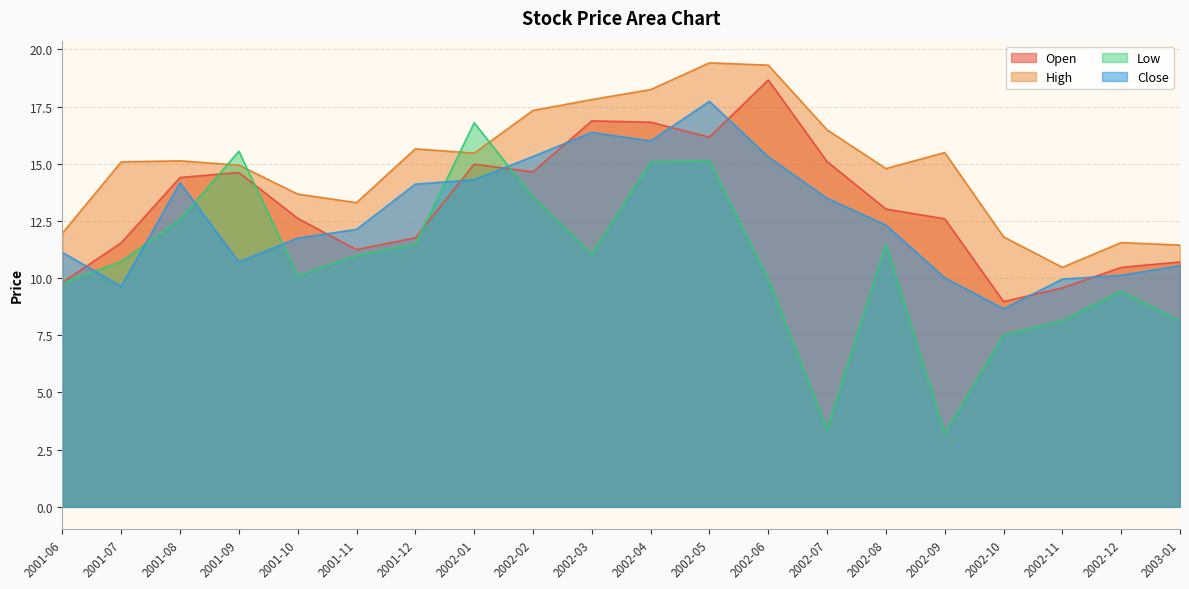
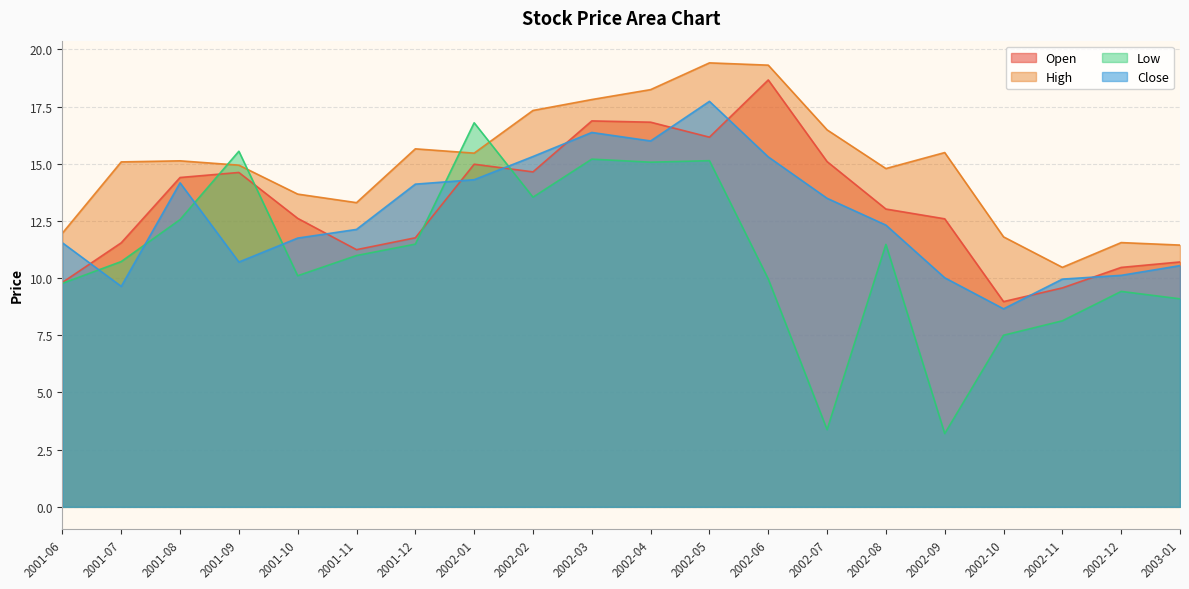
Close, 2001-06: 11.1 -> 11.5
Low, 2002-03: 11.0 -> 15.2
Low, 2003-01: 8.1 -> 9.1
